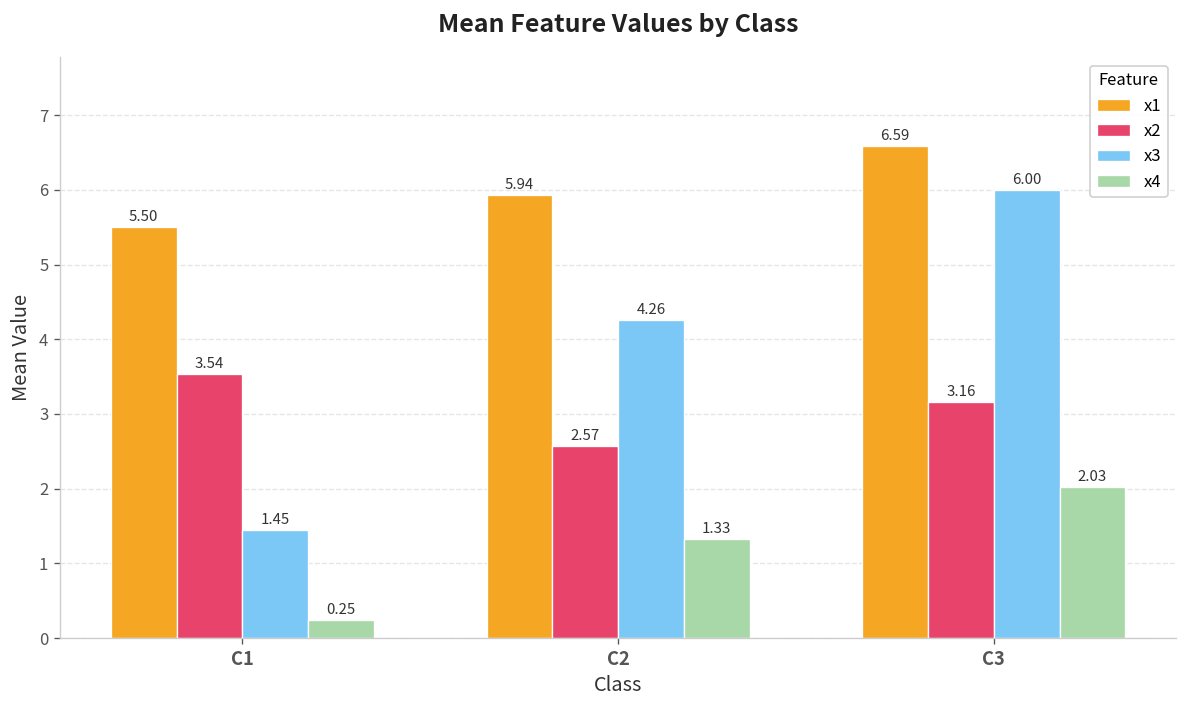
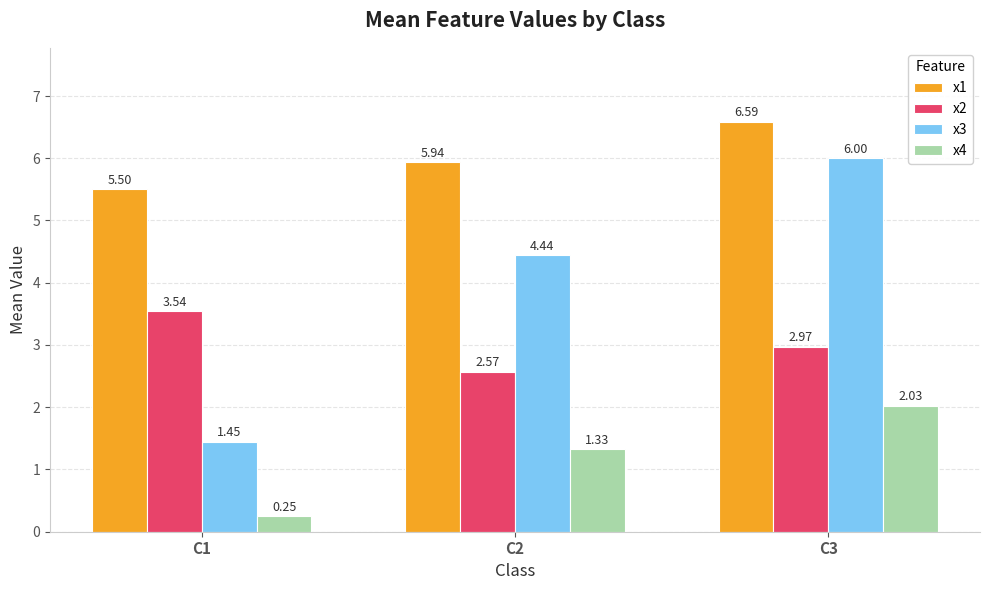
x3, C2: 4.26 -> 4.44
x2, C3: 3.16 -> 2.97
